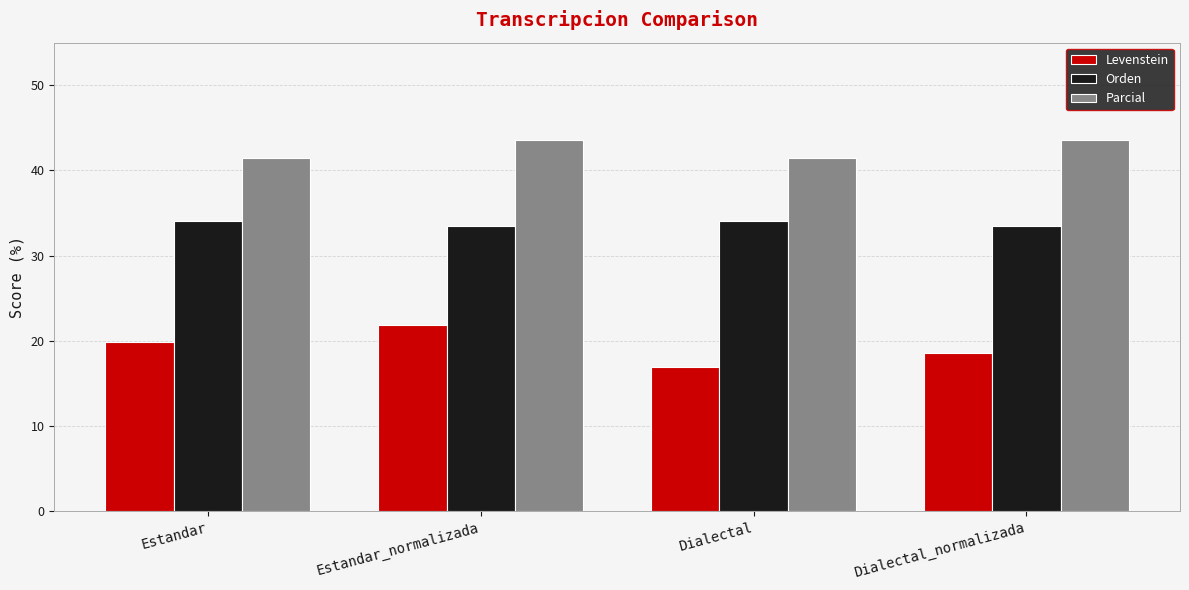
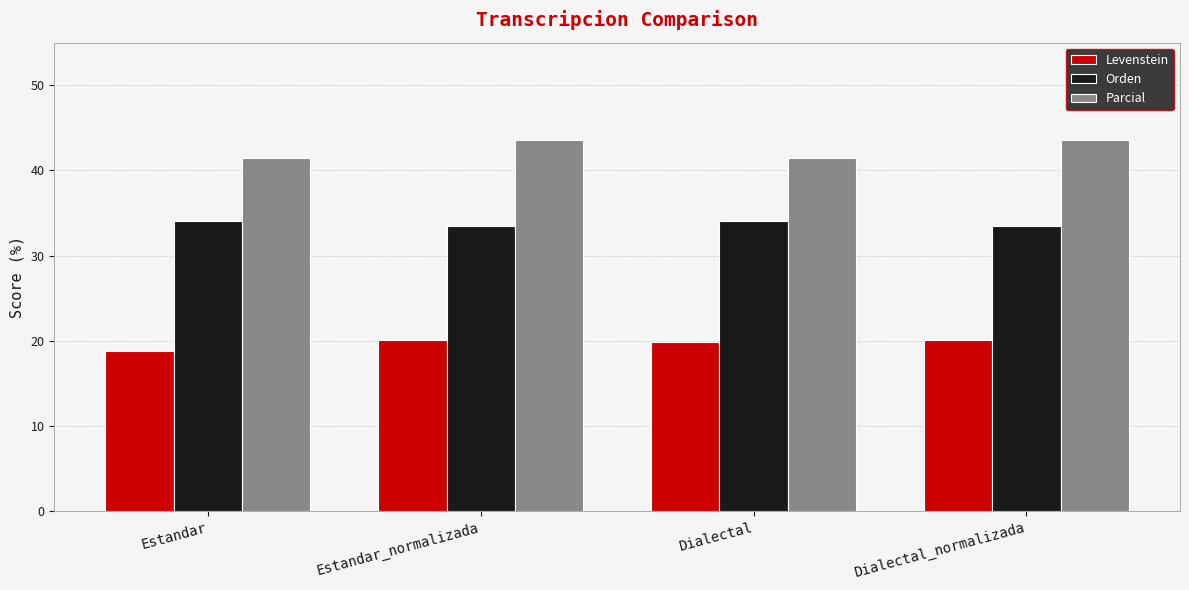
Levenstein, Estandar: 20 -> 19
Levenstein, Estandar_normalizada: 22 -> 20
Levenstein, Dialectal: 17 -> 20
Levenstein, Dialectal_normalizada: 19 -> 20
